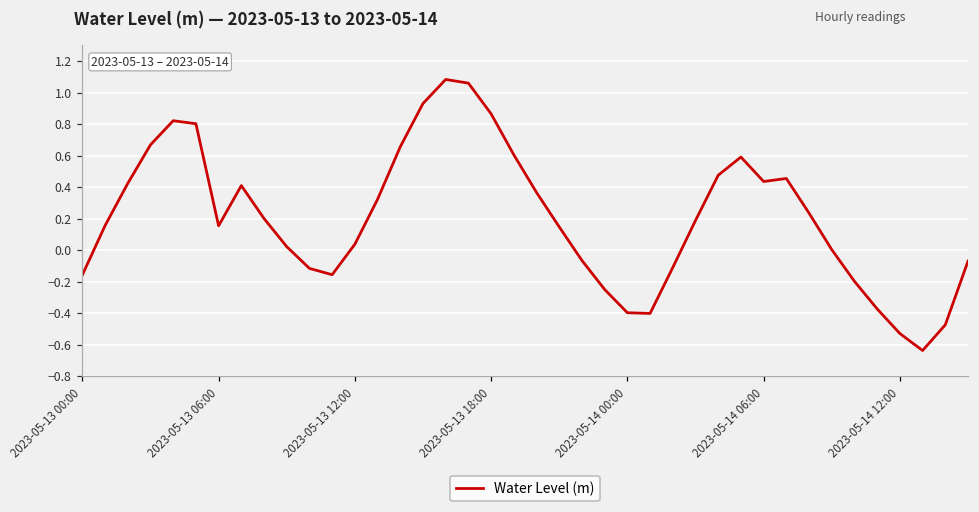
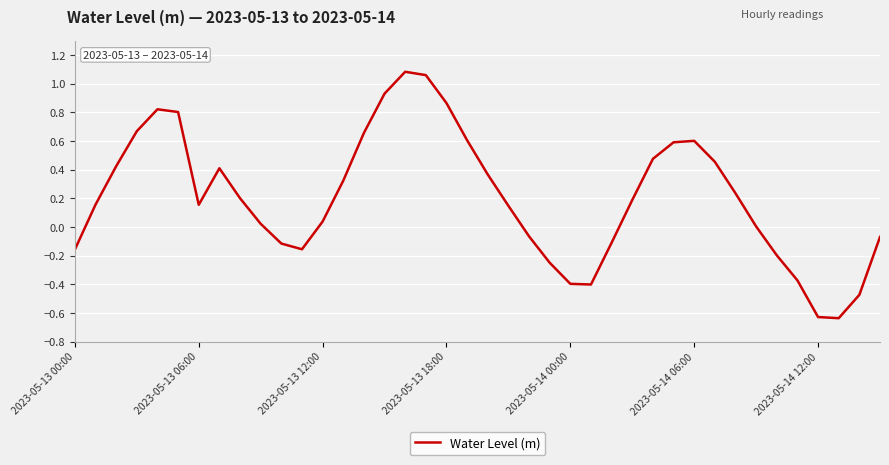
2023-05-14 06:00: 0.44 -> 0.60
2023-05-14 12:00: -0.53 -> -0.63
